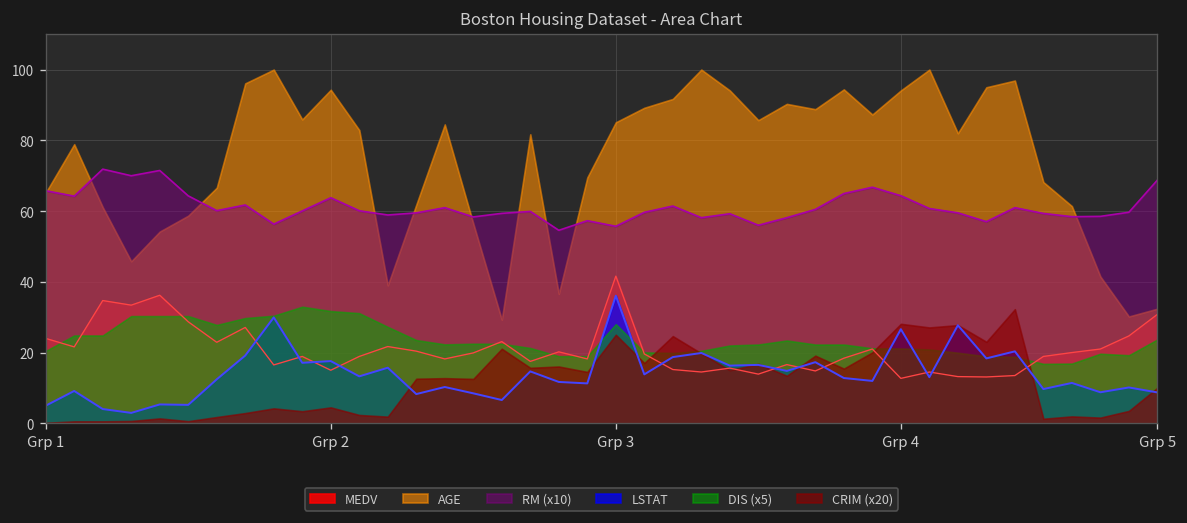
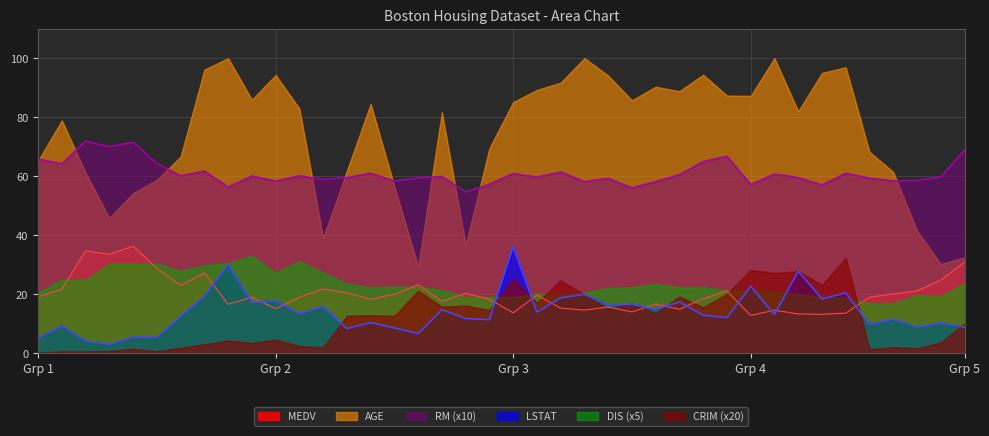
MEDV, Grp 1: 24 -> 19
RM (x10), Grp 2: 64 -> 58
DIS (x5), Grp 2: 32 -> 27
MEDV, Grp 3: 42 -> 14
RM (x10), Grp 3: 56 -> 61
DIS (x5), Grp 3: 28 -> 19
AGE, Grp 4: 94 -> 87
RM (x10), Grp 4: 64 -> 57
LSTAT, Grp 4: 27 -> 23
